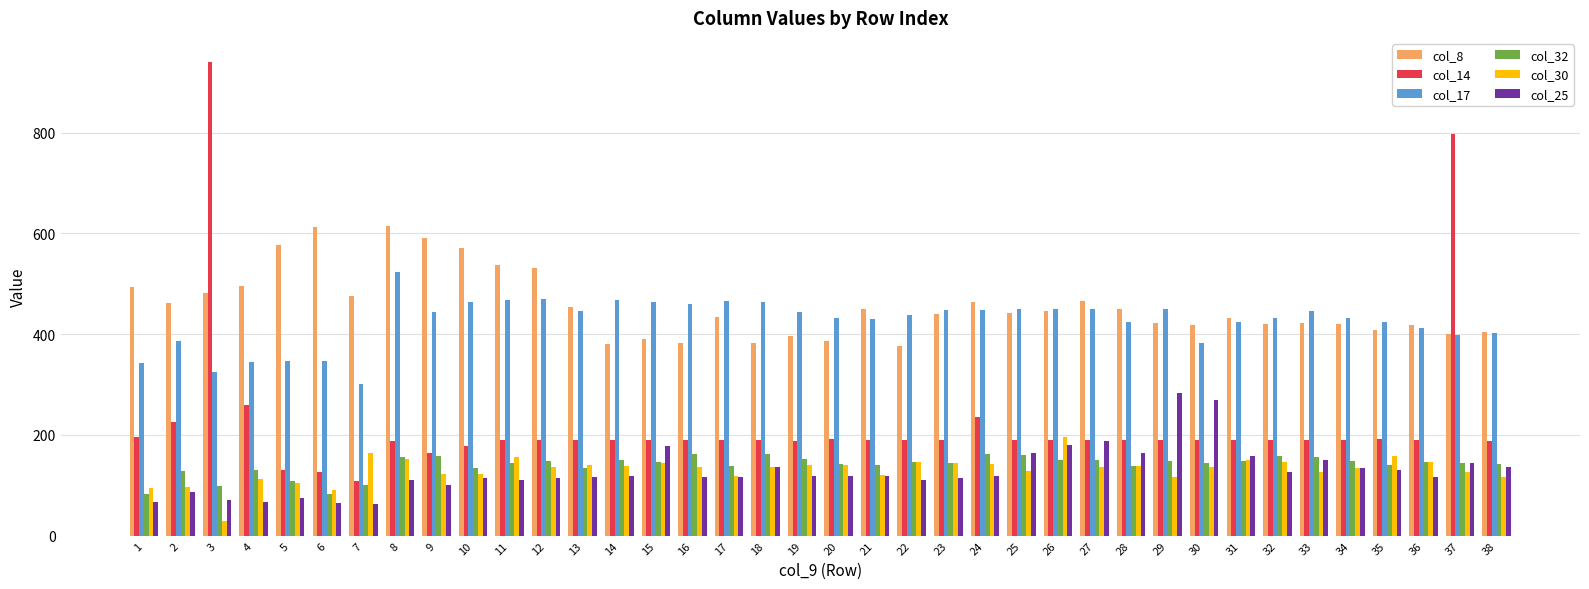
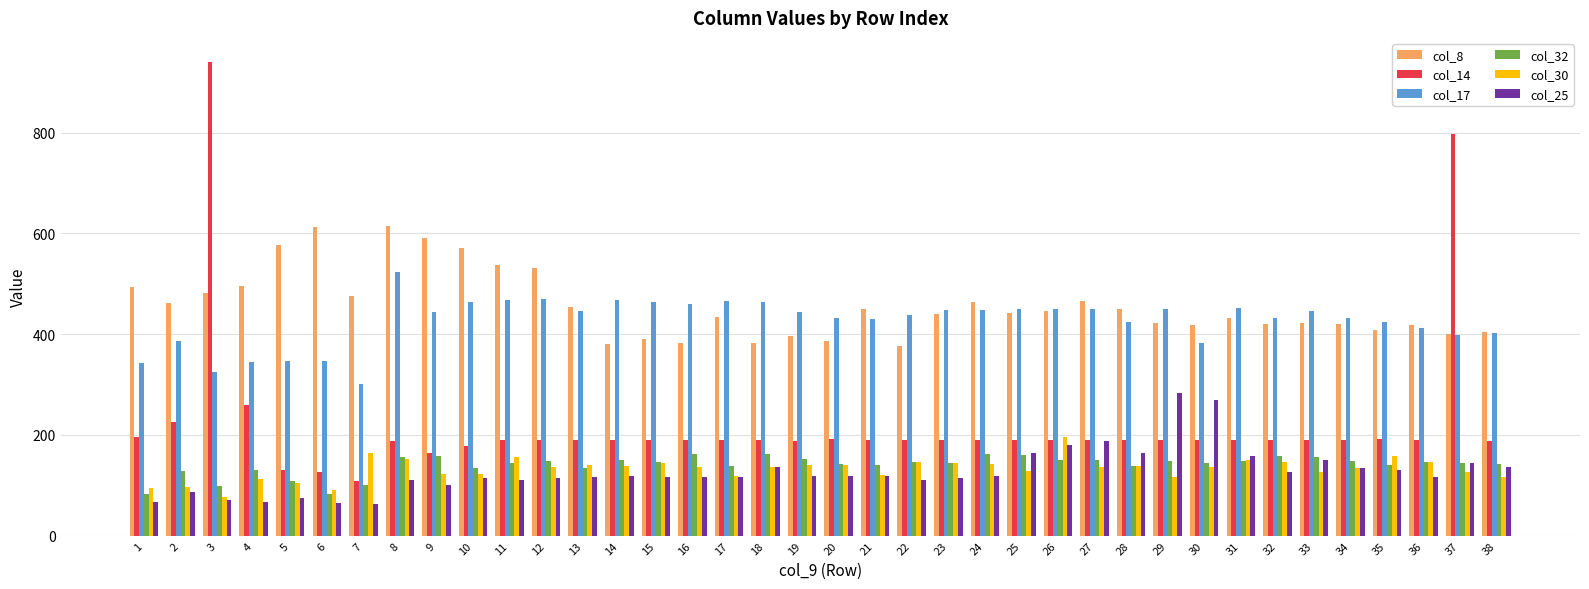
col_30, 3: 30 -> 80
col_25, 15: 180 -> 120
col_14, 24: 240 -> 190
col_17, 31: 420 -> 450
